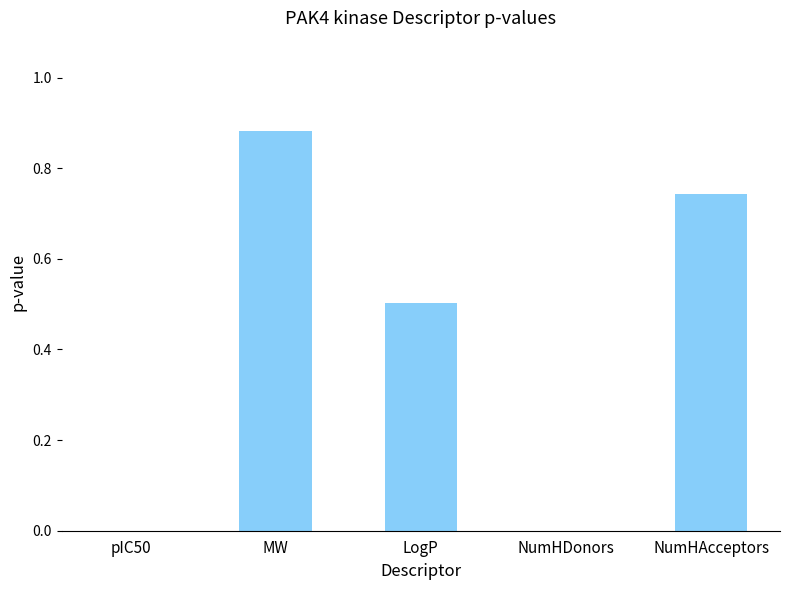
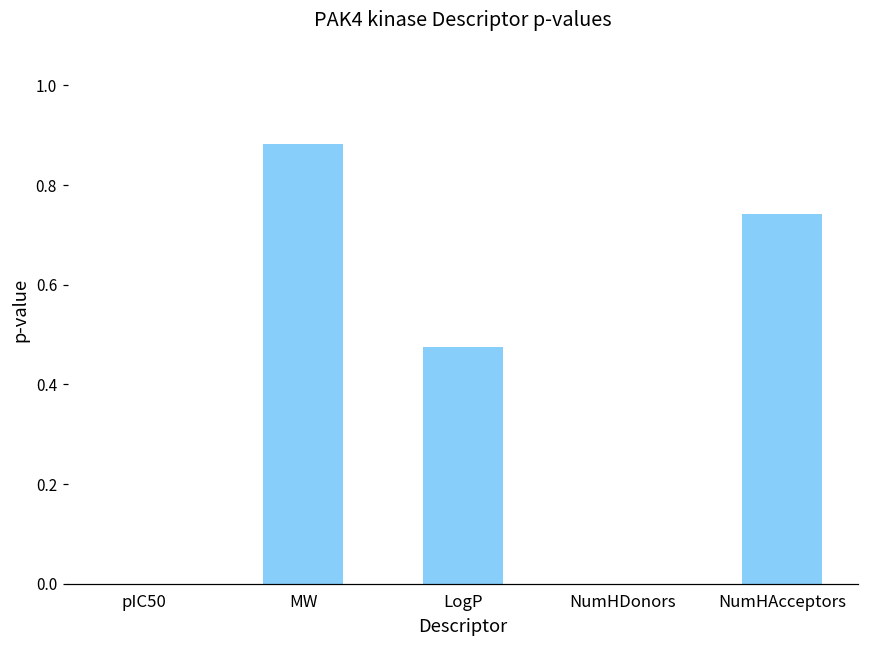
LogP: 0.50 -> 0.47
